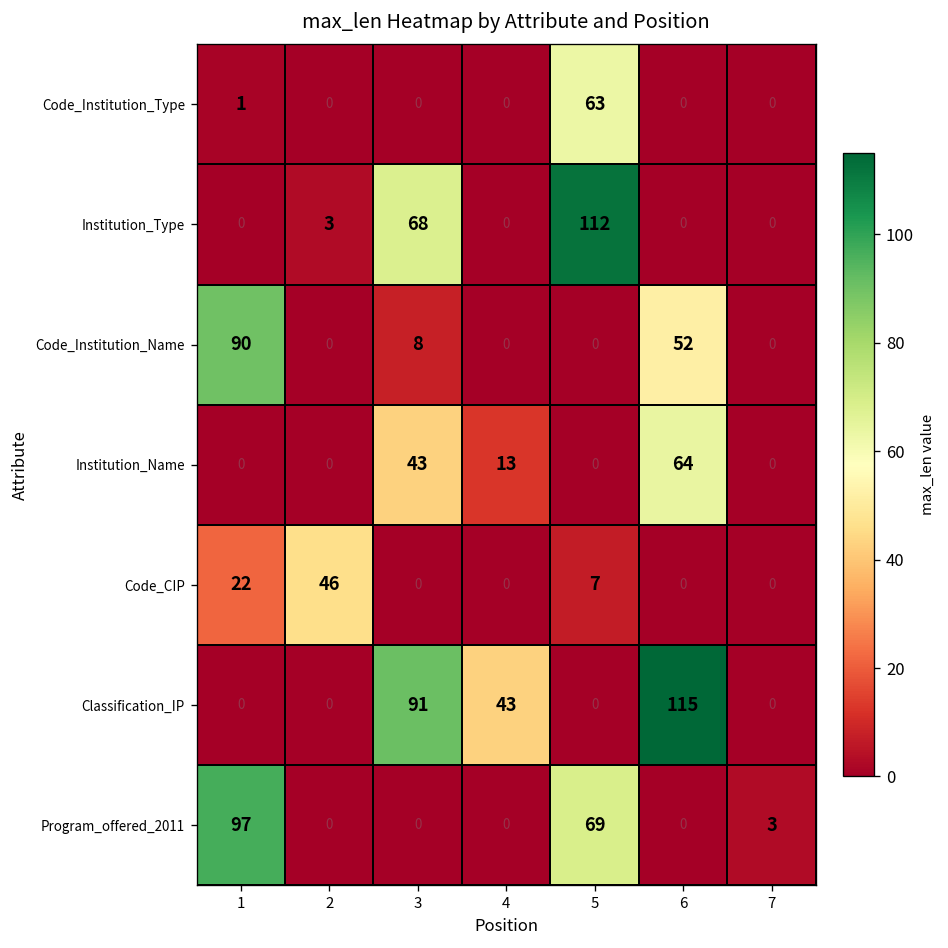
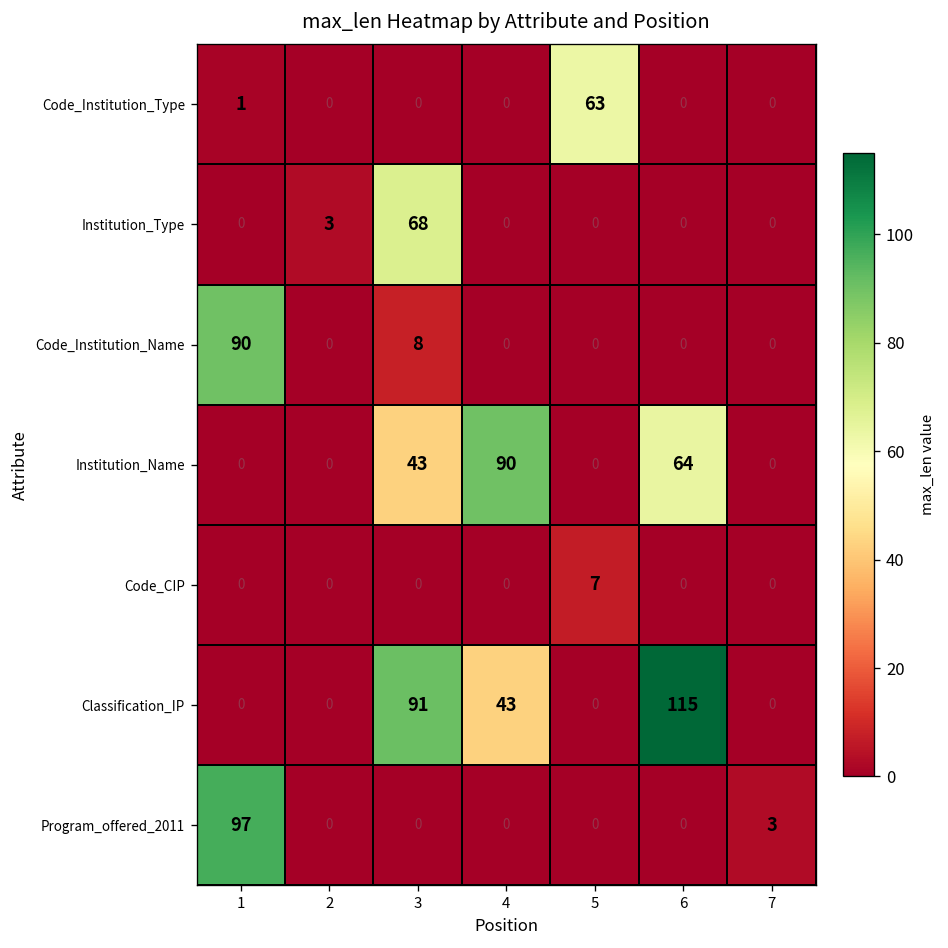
Institution_Type, 5: 112 -> 0
Code_Institution_Name, 6: 52 -> 0
Institution_Name, 4: 13 -> 90
Code_CIP, 1: 22 -> 0
Code_CIP, 2: 46 -> 0
Program_offered_2011, 5: 69 -> 0
